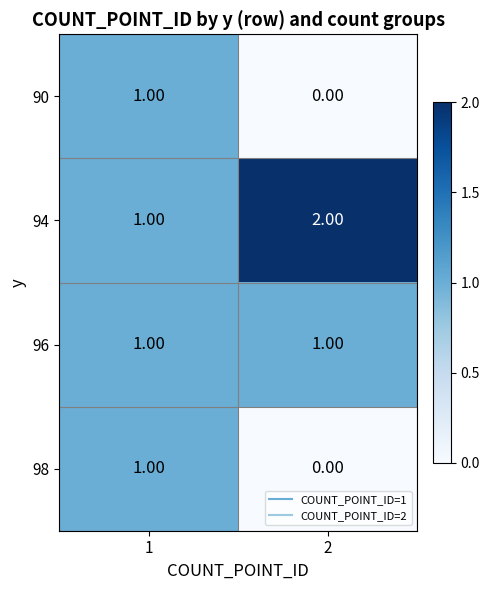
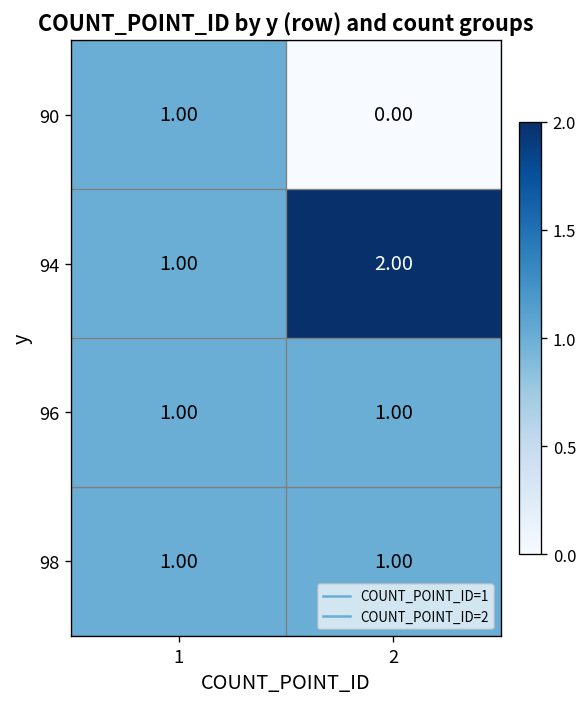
98, 2: 0.00 -> 1.00
